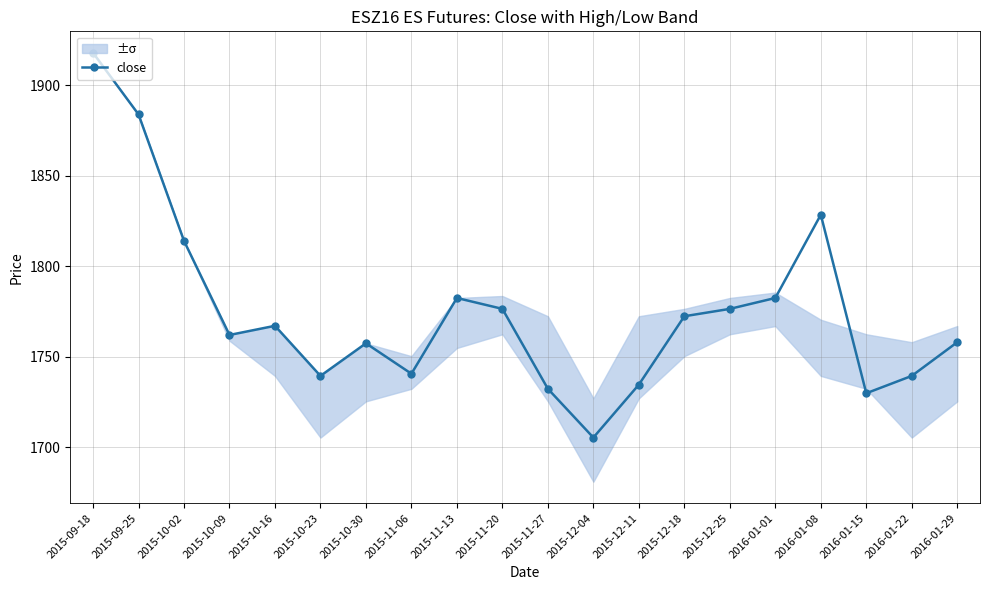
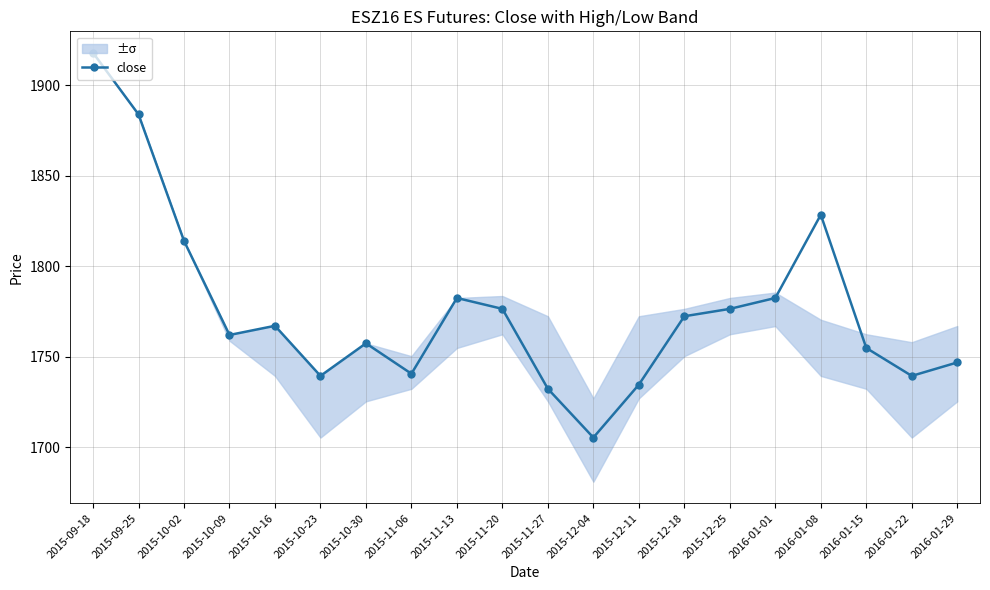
close, 2016-01-15: 1730 -> 1755
close, 2016-01-29: 1758 -> 1747
